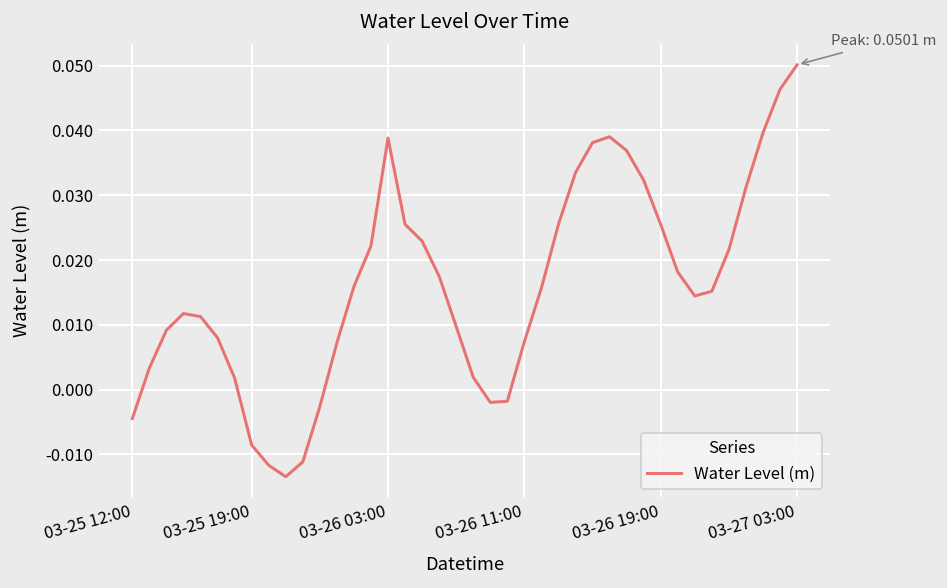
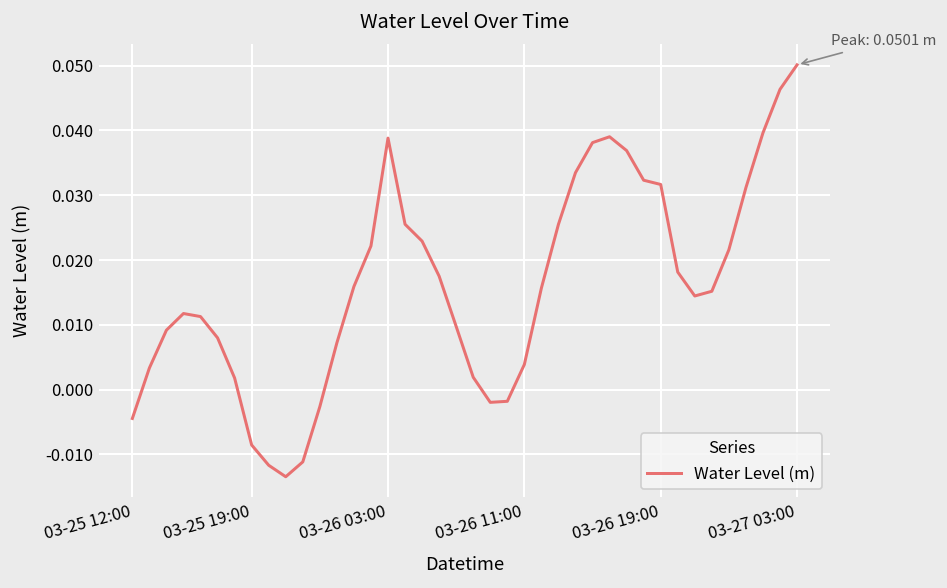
03-26 11:00: 0.007 -> 0.004
03-26 19:00: 0.025 -> 0.032
